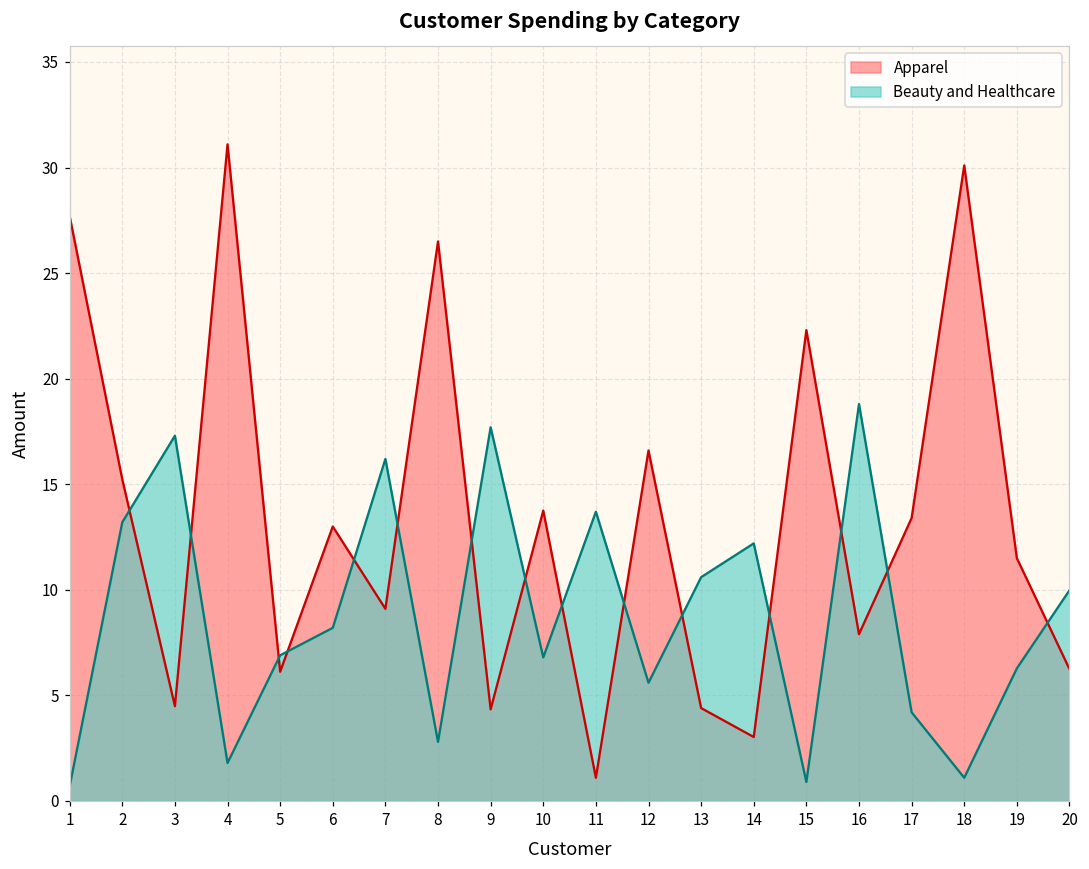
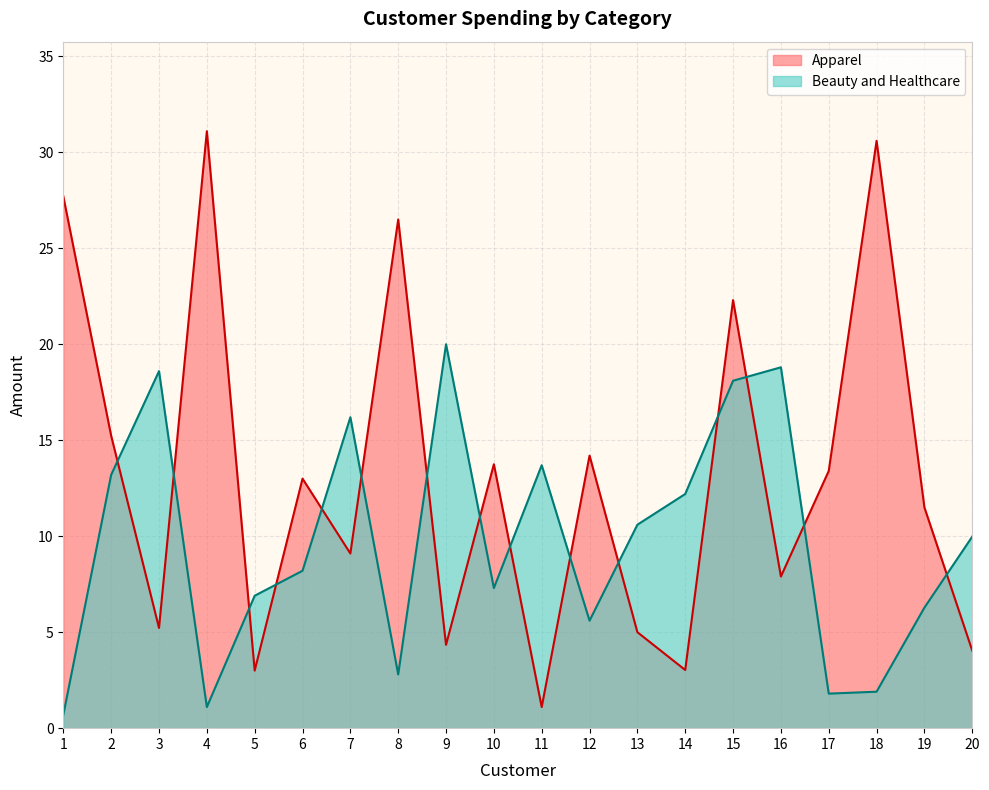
Apparel, 3: 4.5 -> 5.2
Beauty and Healthcare, 3: 17.3 -> 18.6
Beauty and Healthcare, 4: 1.8 -> 1.1
Apparel, 5: 6.1 -> 3.0
Beauty and Healthcare, 9: 17.7 -> 20.0
Beauty and Healthcare, 10: 6.8 -> 7.3
Apparel, 12: 16.6 -> 14.2
Apparel, 13: 4.4 -> 5.0
Beauty and Healthcare, 15: 0.9 -> 18.1
Beauty and Healthcare, 17: 4.2 -> 1.8
Apparel, 18: 30.1 -> 30.6
Beauty and Healthcare, 18: 1.1 -> 1.9
Apparel, 20: 6.3 -> 4.0
